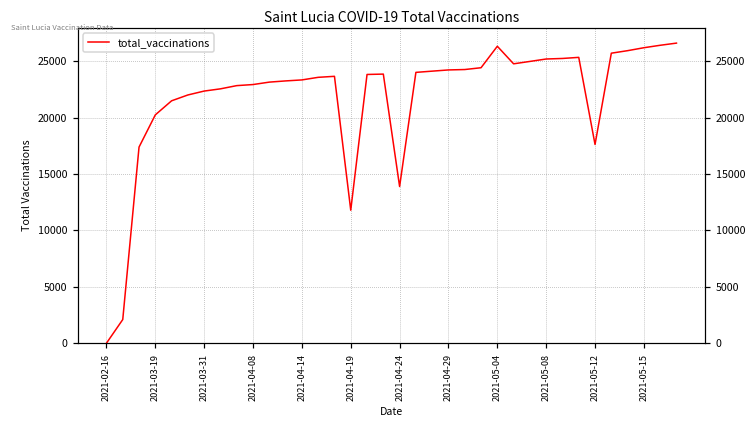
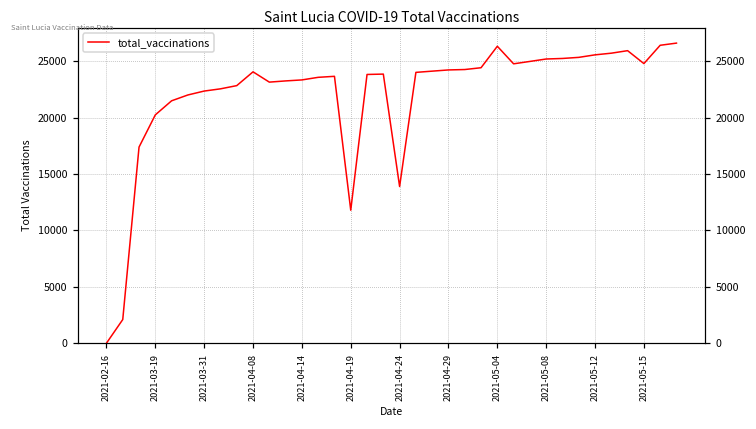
2021-04-08: 22900 -> 24100
2021-05-12: 17600 -> 25600
2021-05-15: 26200 -> 24800
